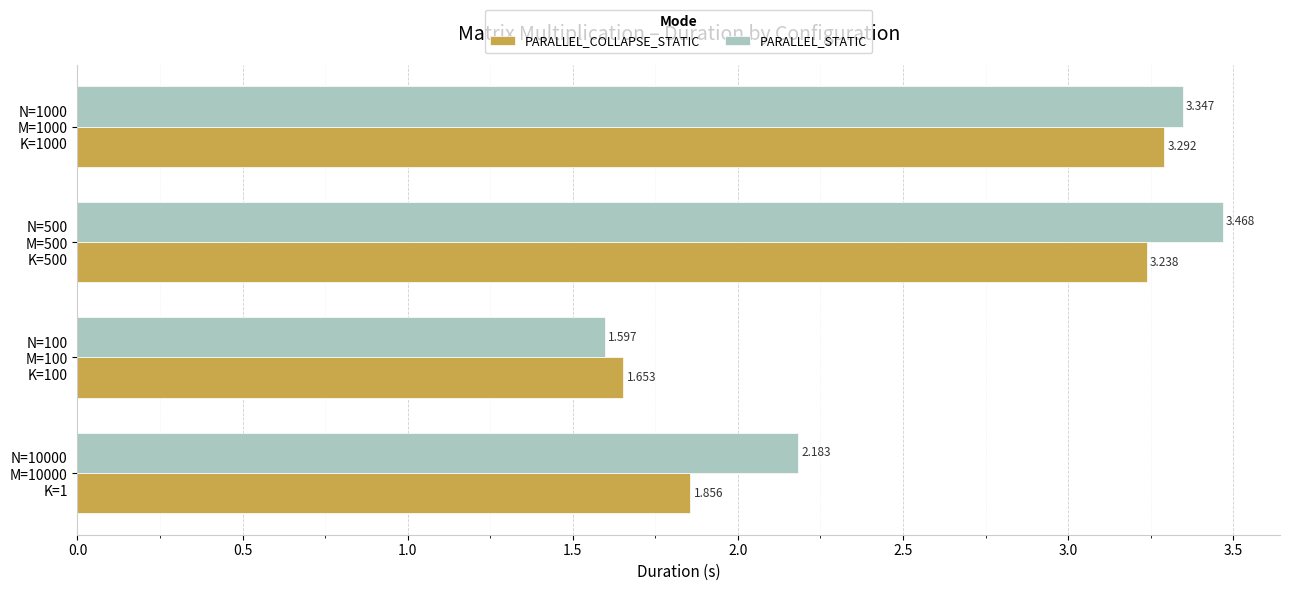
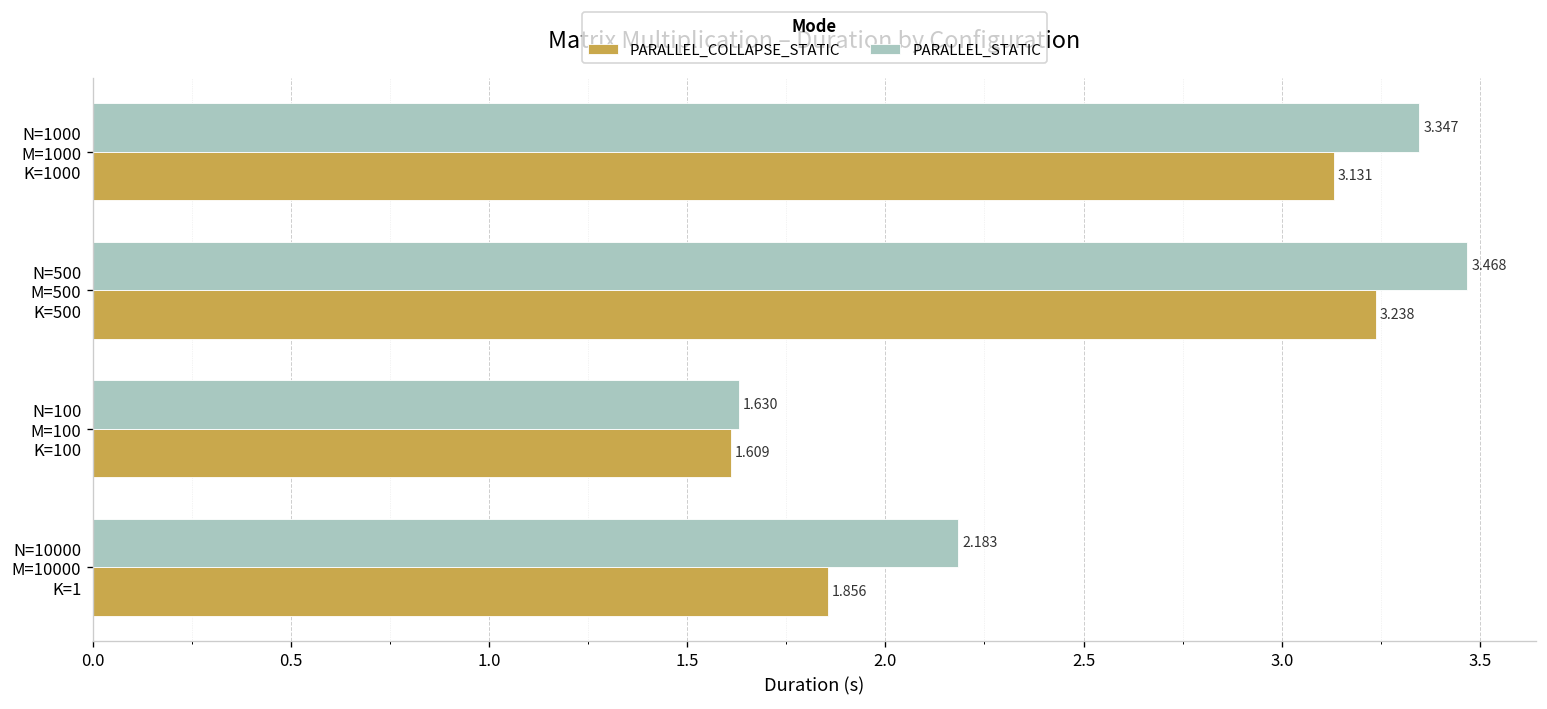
PARALLEL_COLLAPSE_STATIC, N=1000 M=1000 K=1000: 3.292 -> 3.131
PARALLEL_STATIC, N=100 M=100 K=100: 1.597 -> 1.630
PARALLEL_COLLAPSE_STATIC, N=100 M=100 K=100: 1.653 -> 1.609
